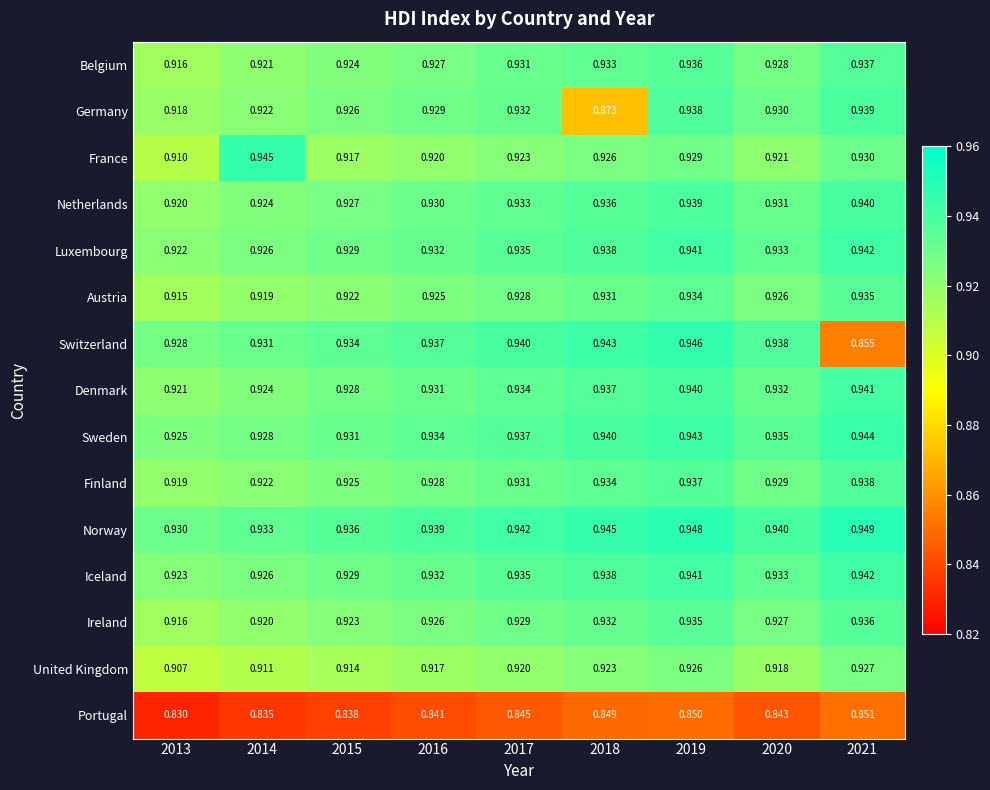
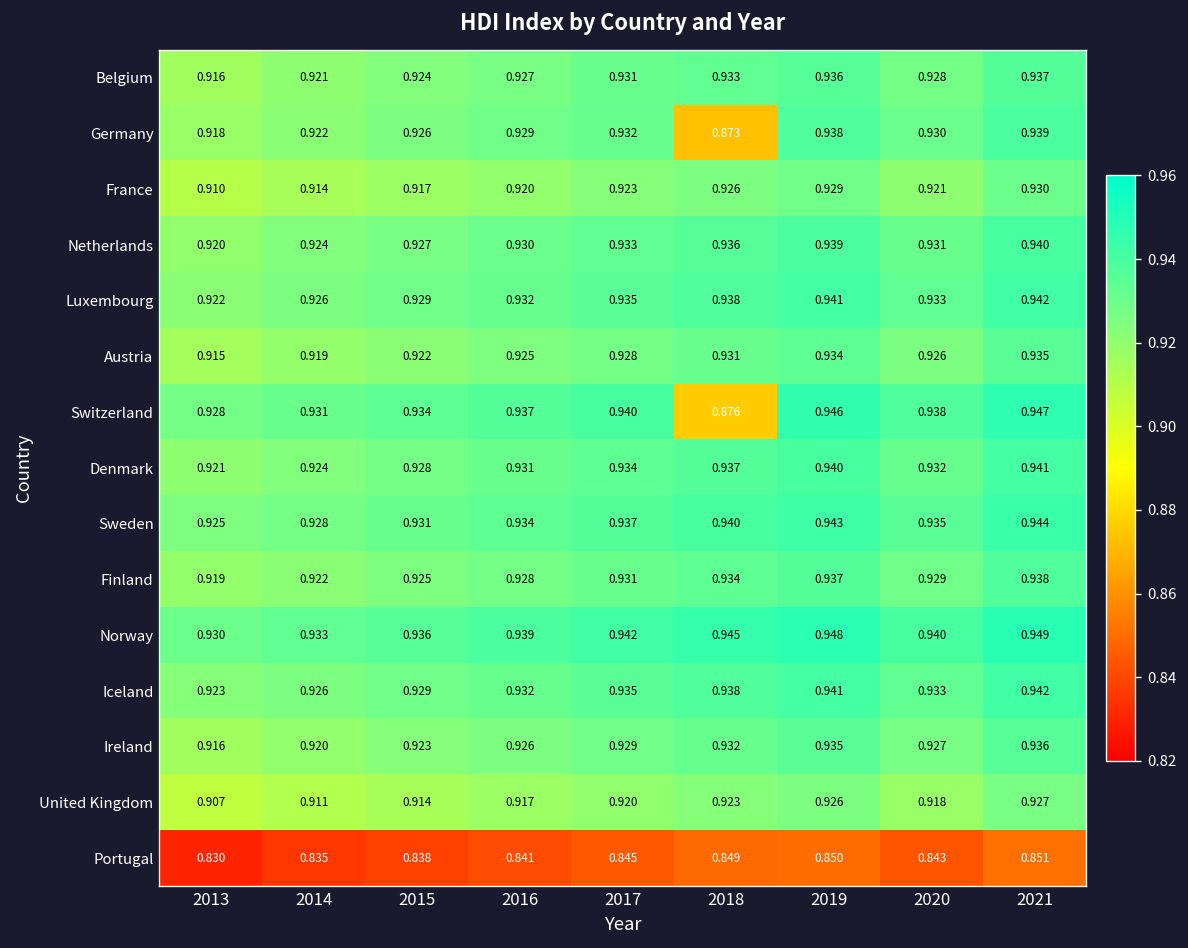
France, 2014: 0.945 -> 0.914
Switzerland, 2018: 0.943 -> 0.876
Switzerland, 2021: 0.855 -> 0.947
